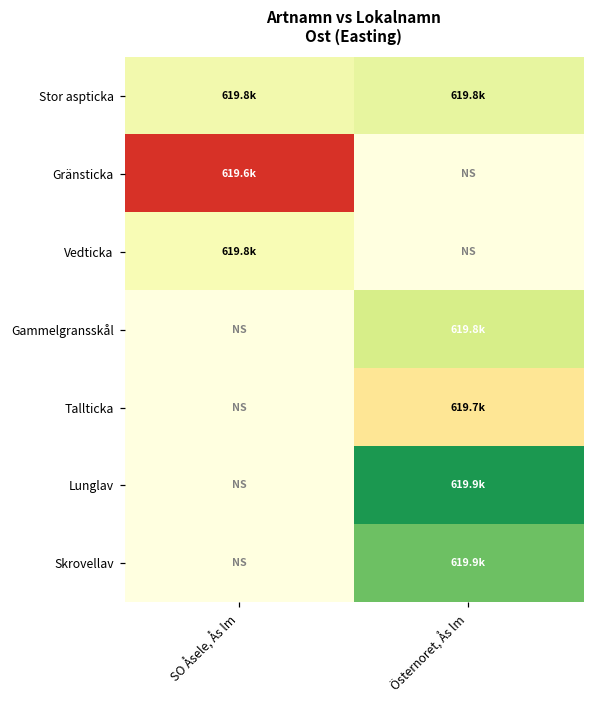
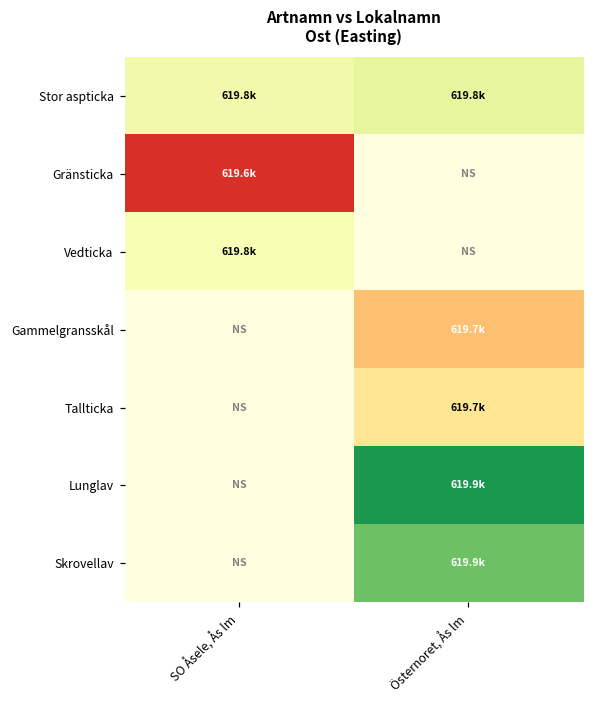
Gammelgransskål, Östernoret, Ås lm: 619.8k -> 619.7k
